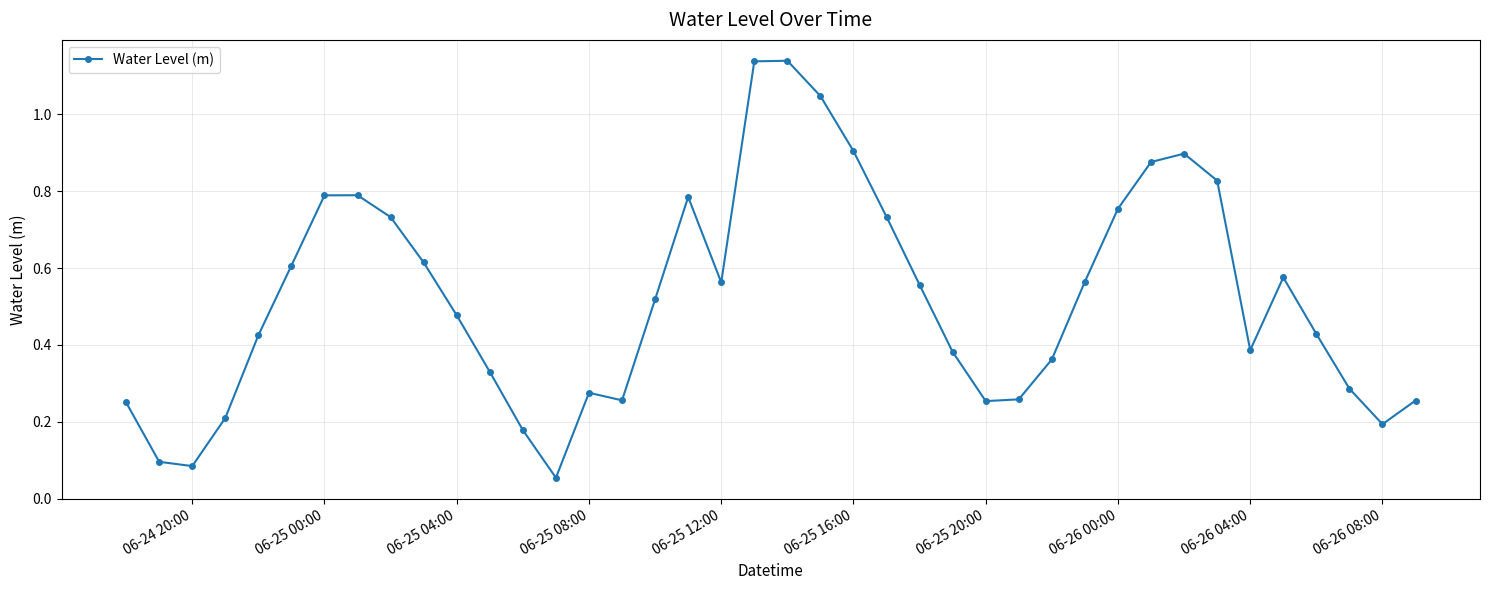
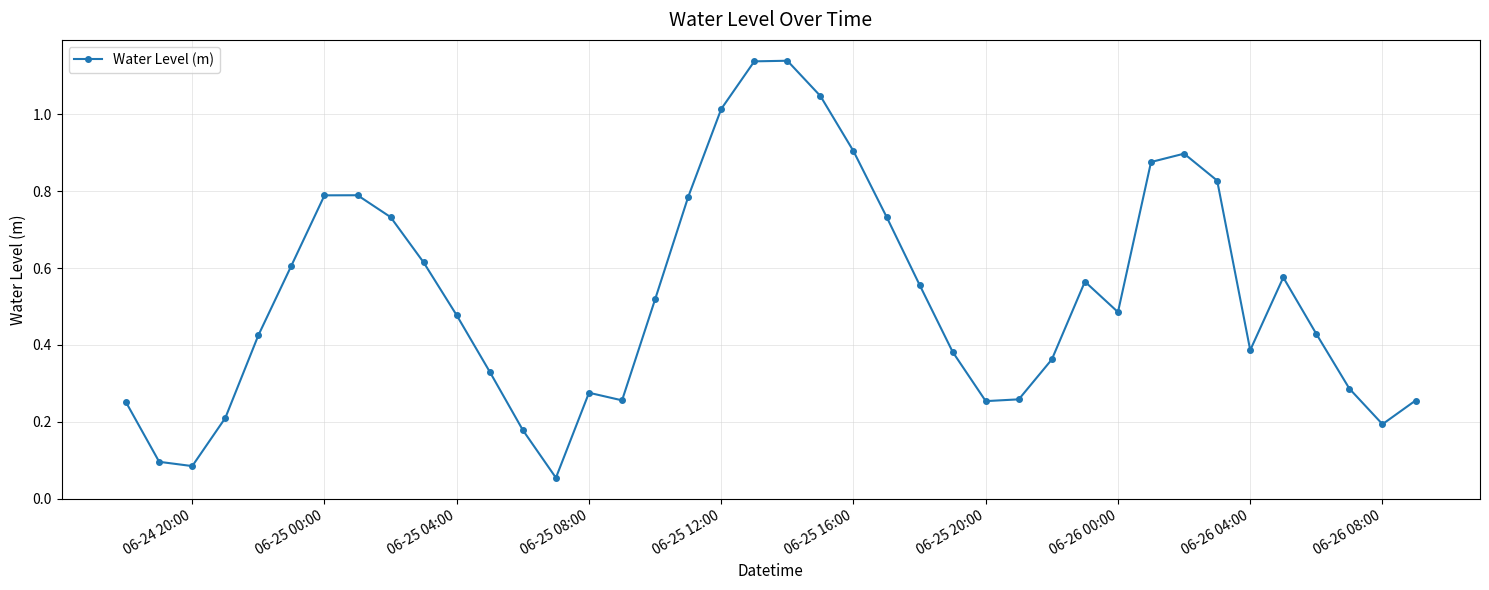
06-25 12:00: 0.56 -> 1.01
06-26 00:00: 0.75 -> 0.49
